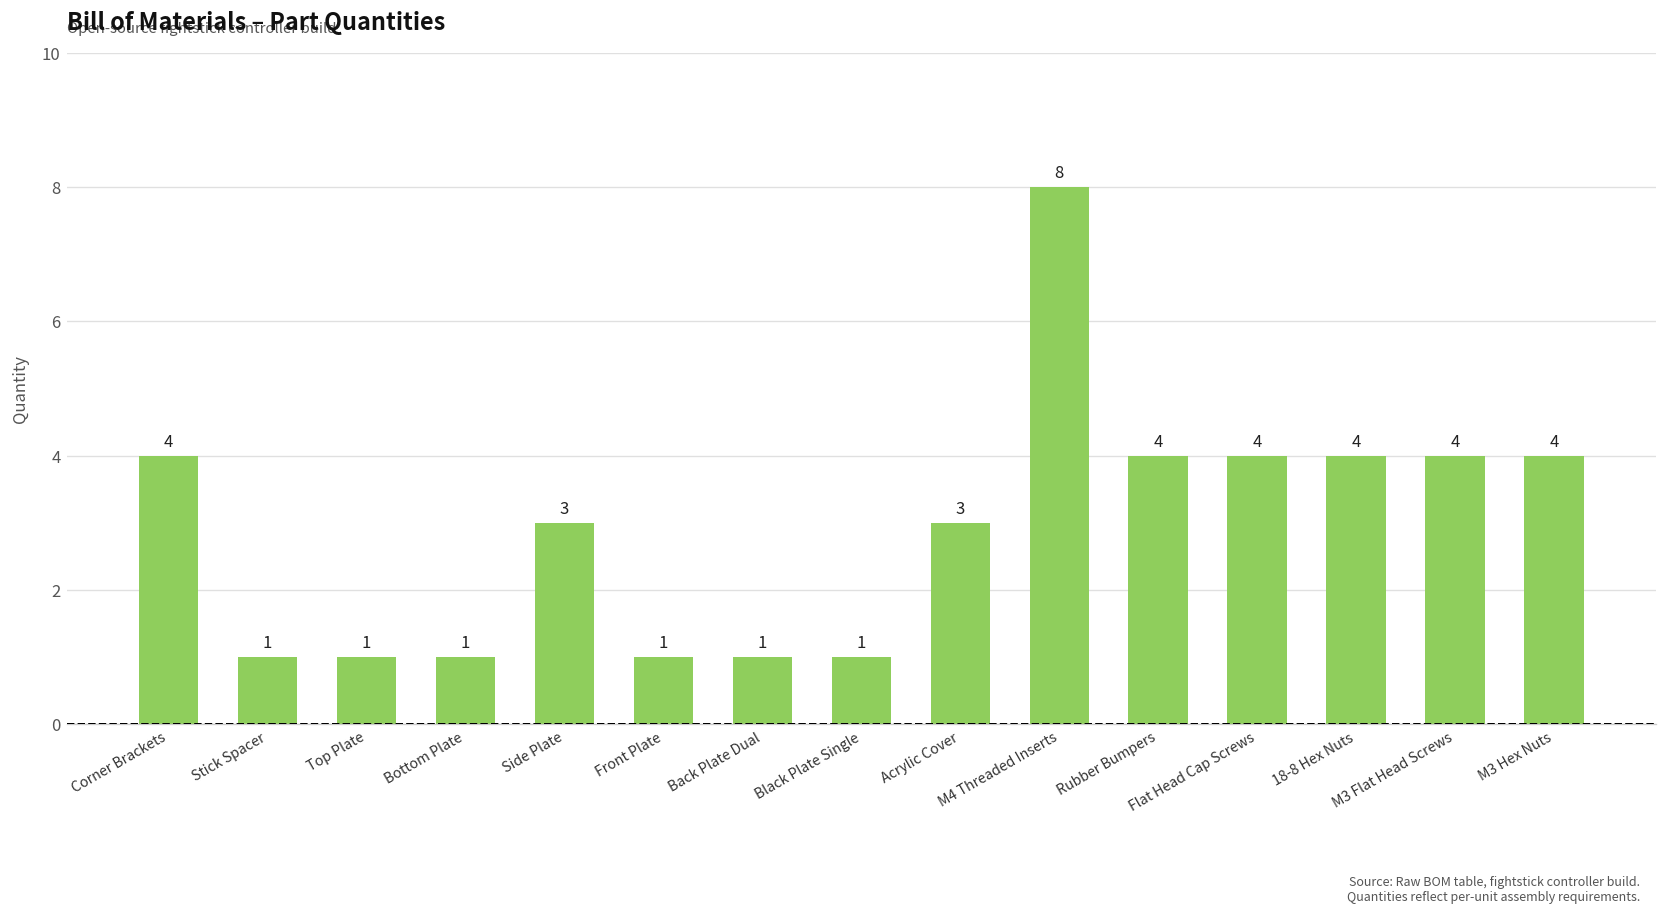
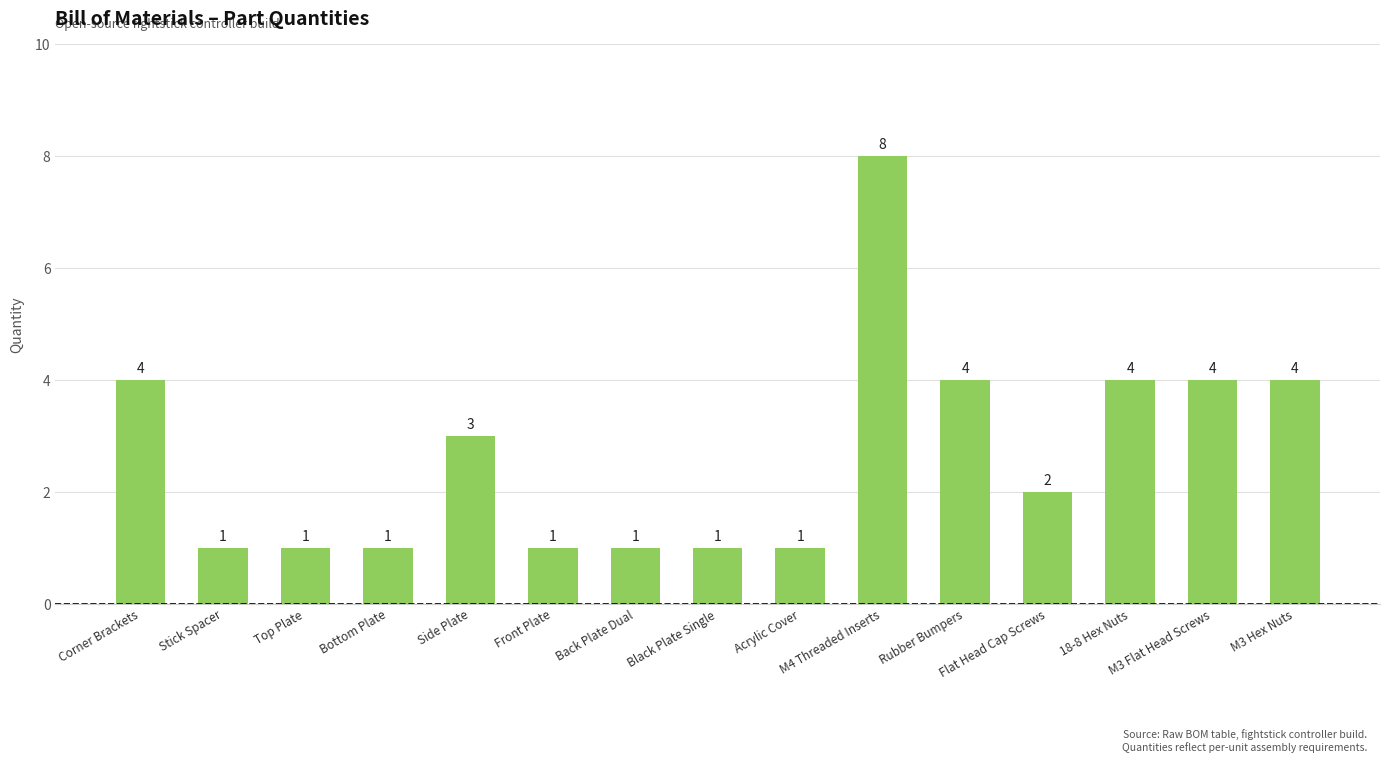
Acrylic Cover: 3 -> 1
Flat Head Cap Screws: 4 -> 2
